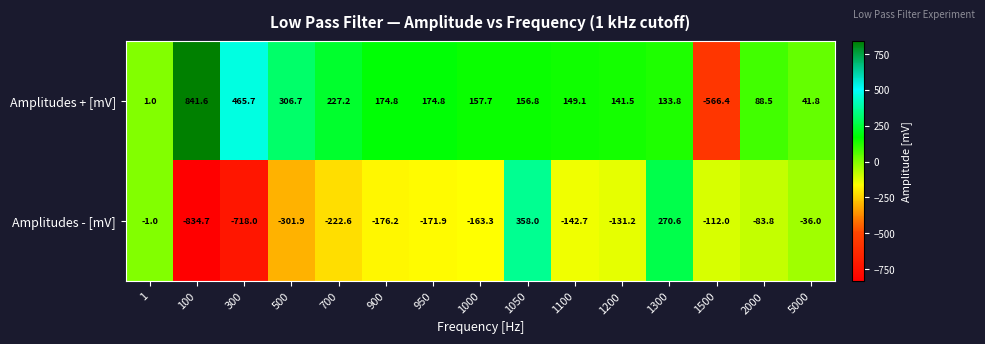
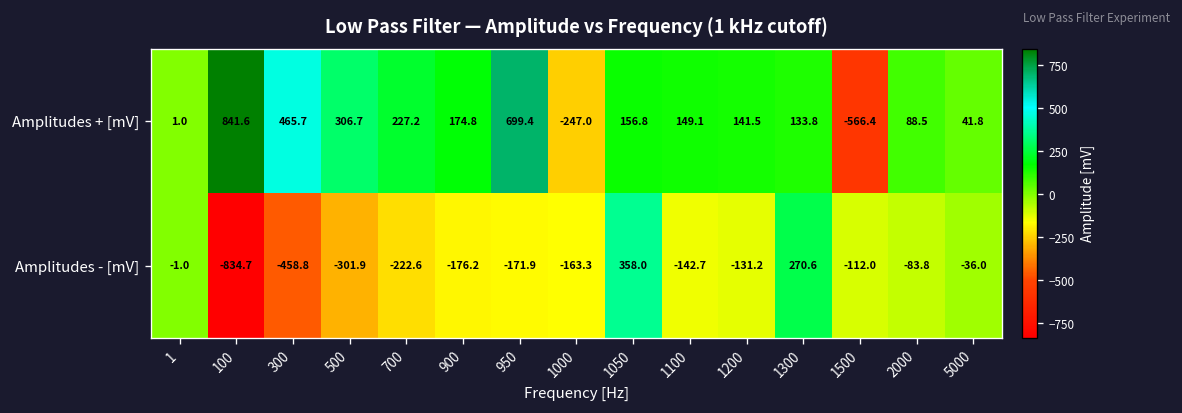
Amplitudes + [mV], 950: 174.8 -> 699.4
Amplitudes + [mV], 1000: 157.7 -> -247.0
Amplitudes - [mV], 300: -718.0 -> -458.8
